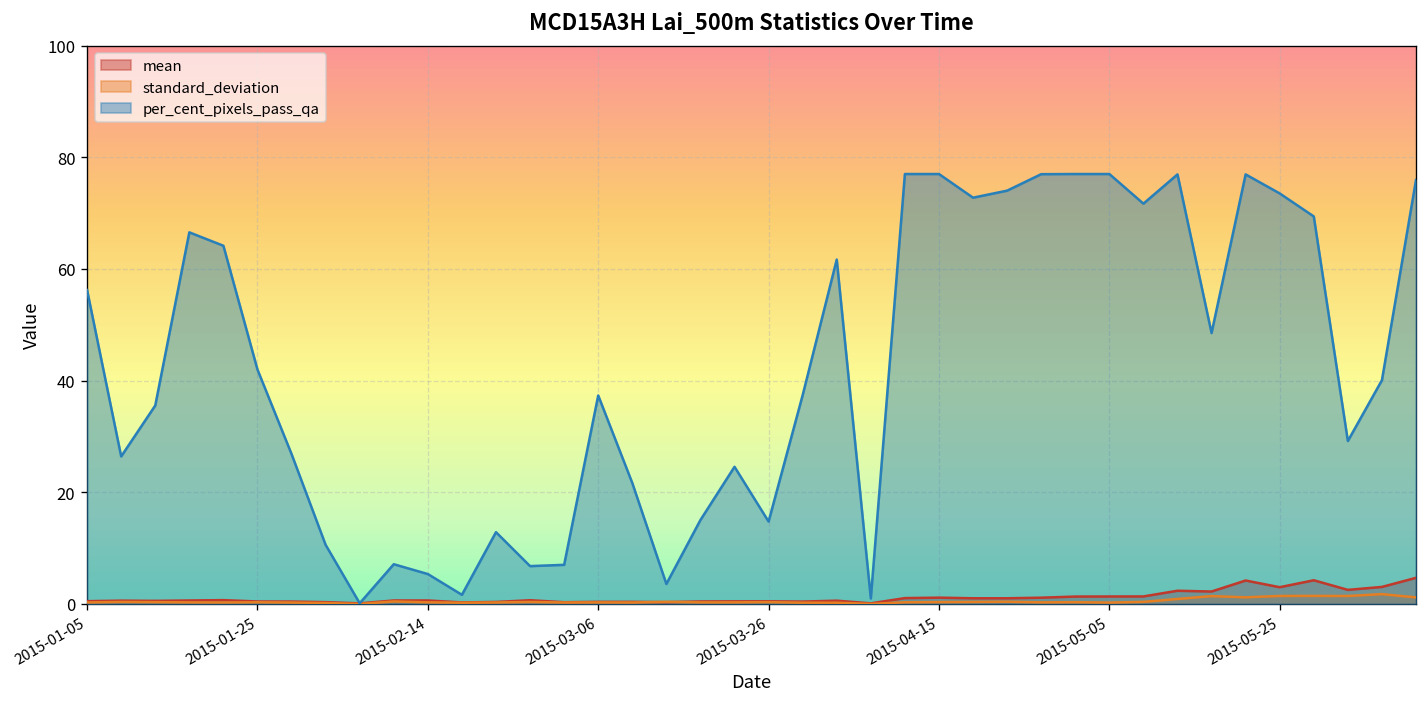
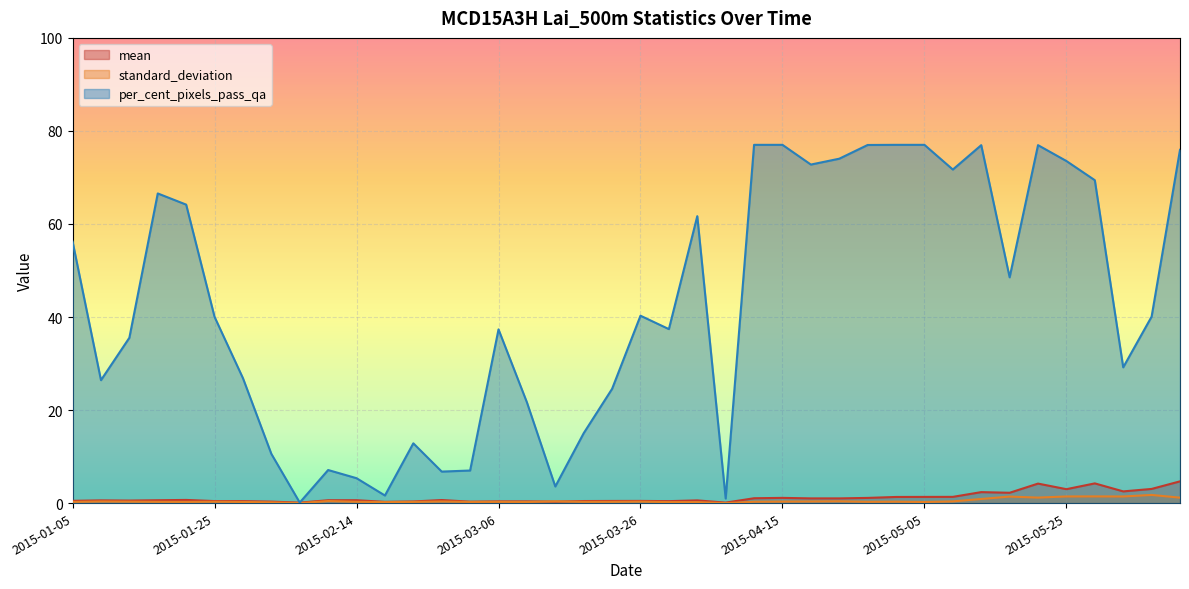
per_cent_pixels_pass_qa, 2015-01-25: 42 -> 40
per_cent_pixels_pass_qa, 2015-03-26: 15 -> 40
